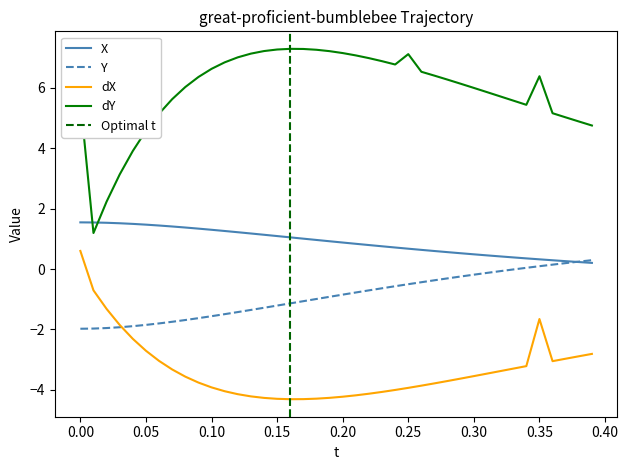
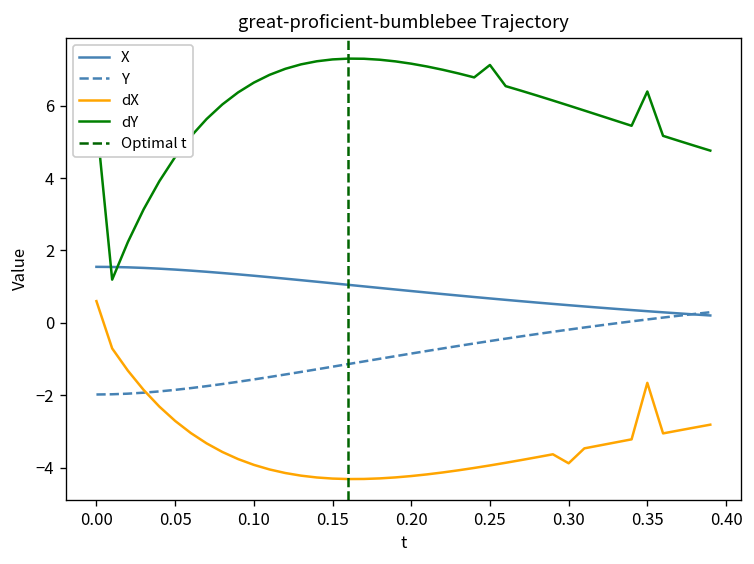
dX, 0.30: -3.5 -> -3.9
